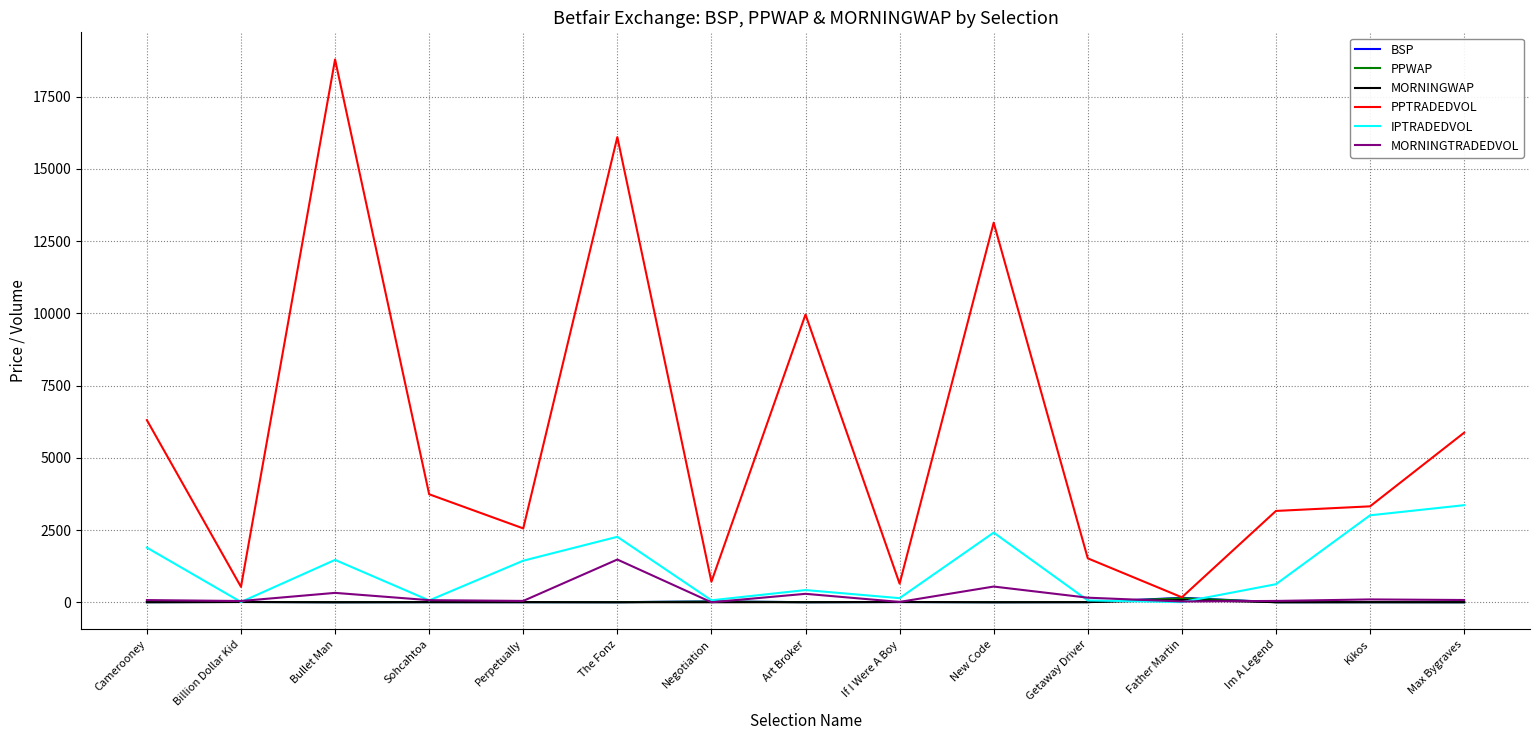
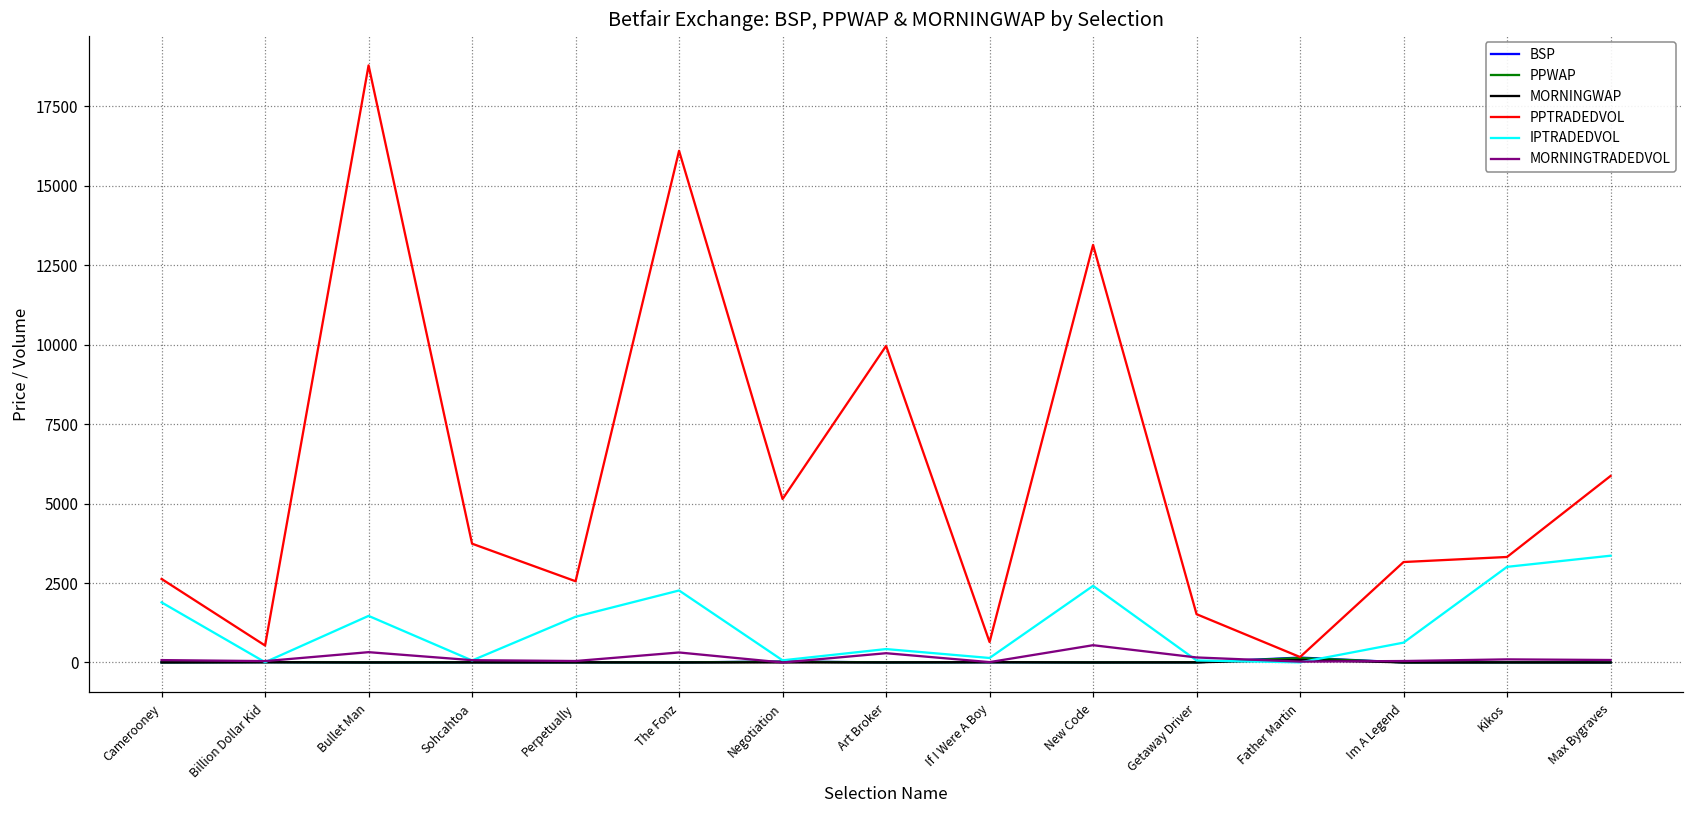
PPTRADEDVOL, Camerooney: 6300 -> 2600
MORNINGTRADEDVOL, The Fonz: 1500 -> 300
PPTRADEDVOL, Negotiation: 700 -> 5100
